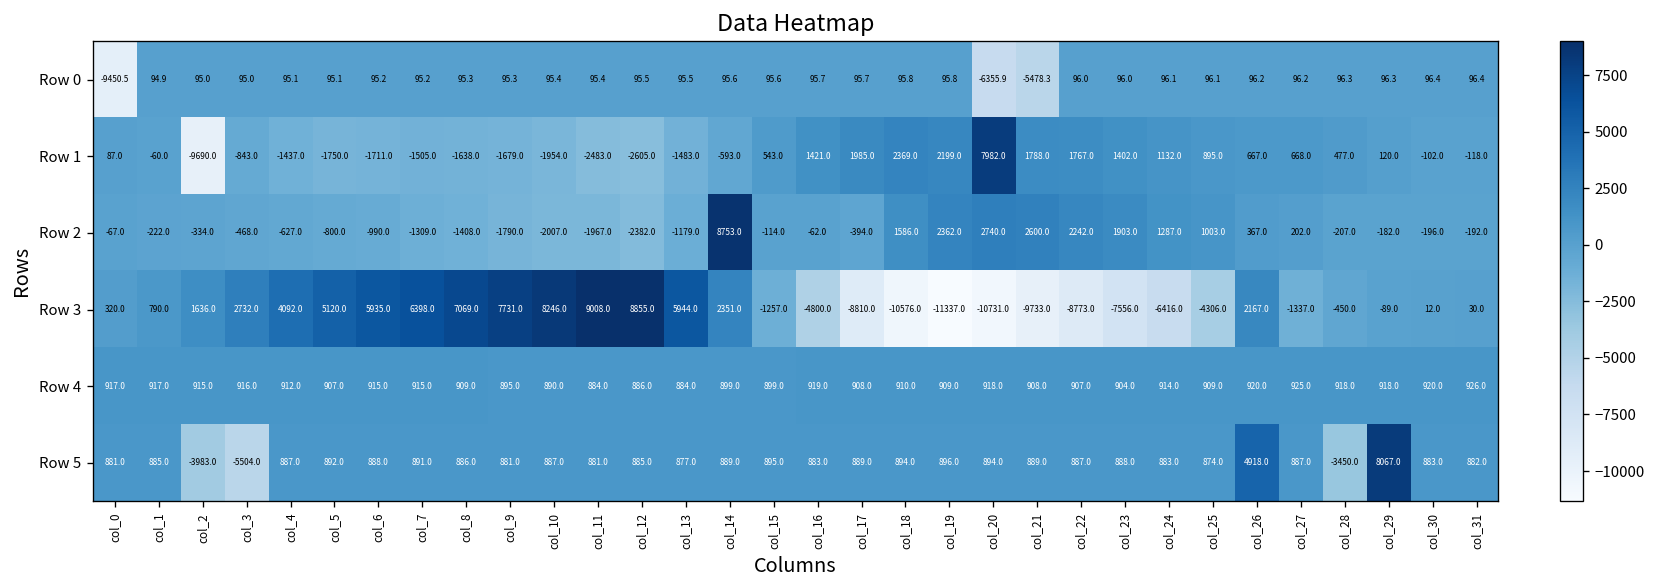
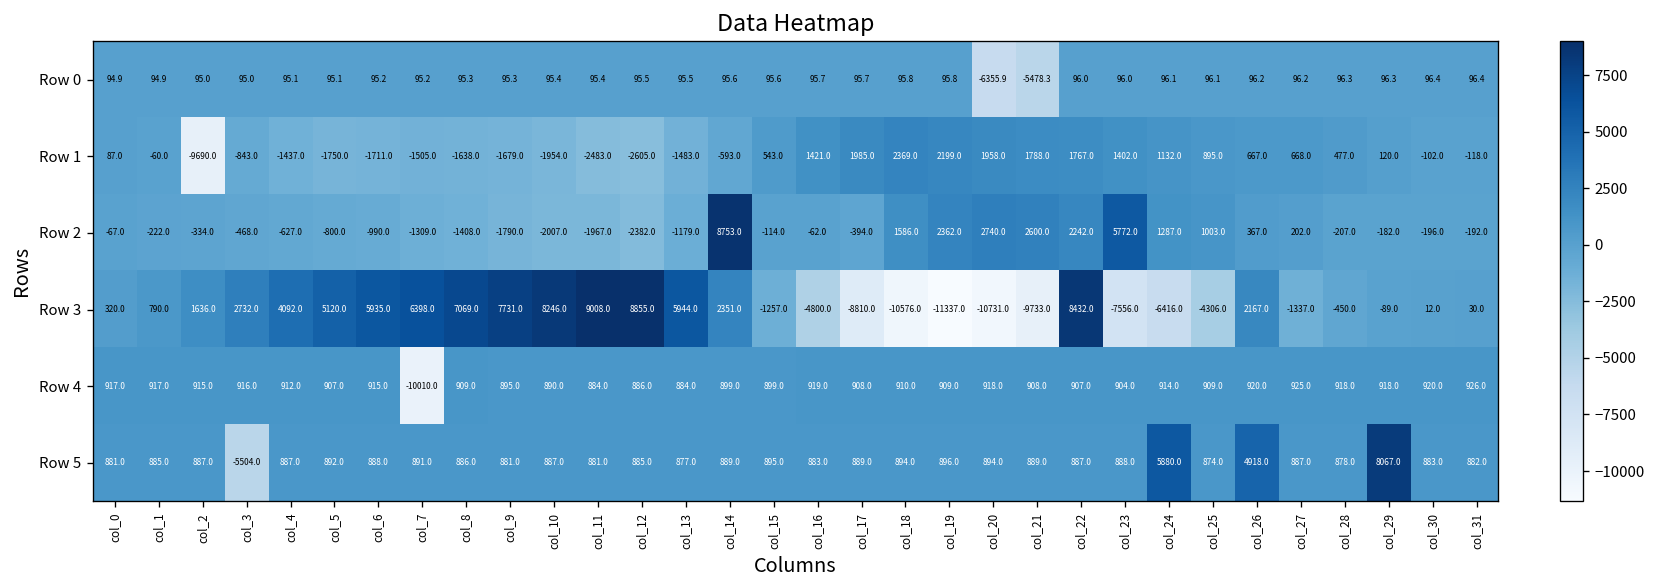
Row 0, col_0: -9450.5 -> 94.9
Row 1, col_20: 7982.0 -> 1958.0
Row 2, col_23: 1903.0 -> 5772.0
Row 3, col_22: -8773.0 -> 8432.0
Row 4, col_7: 915.0 -> -10010.0
Row 5, col_2: -3983.0 -> 887.0
Row 5, col_24: 883.0 -> 5880.0
Row 5, col_28: -3450.0 -> 878.0
